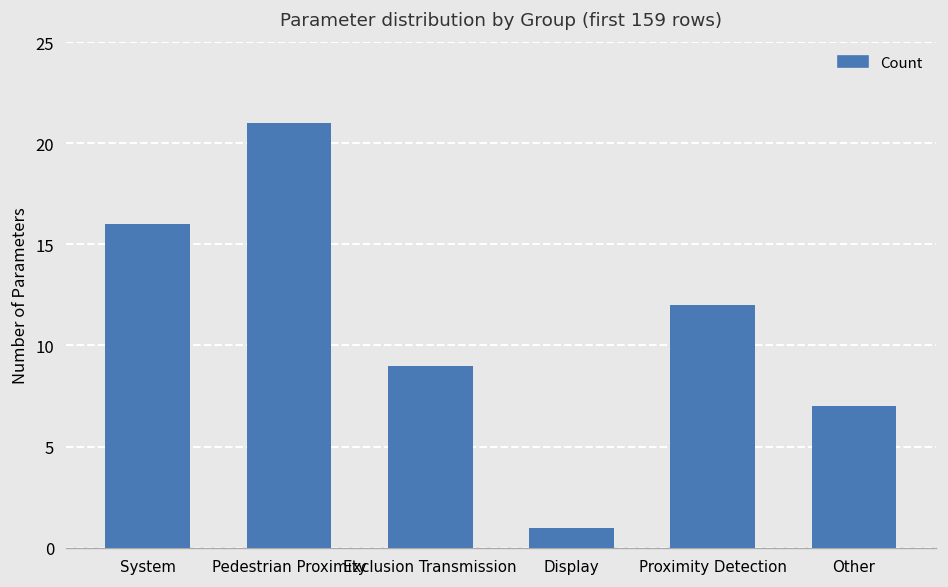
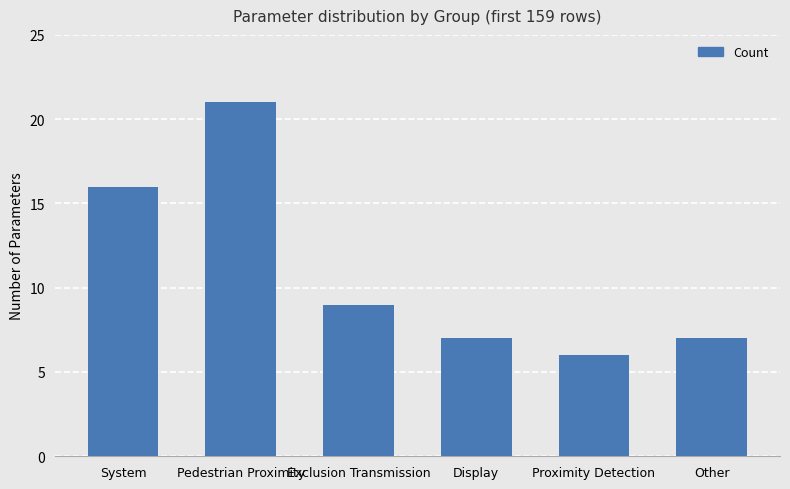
Display: 1 -> 7
Proximity Detection: 12 -> 6
